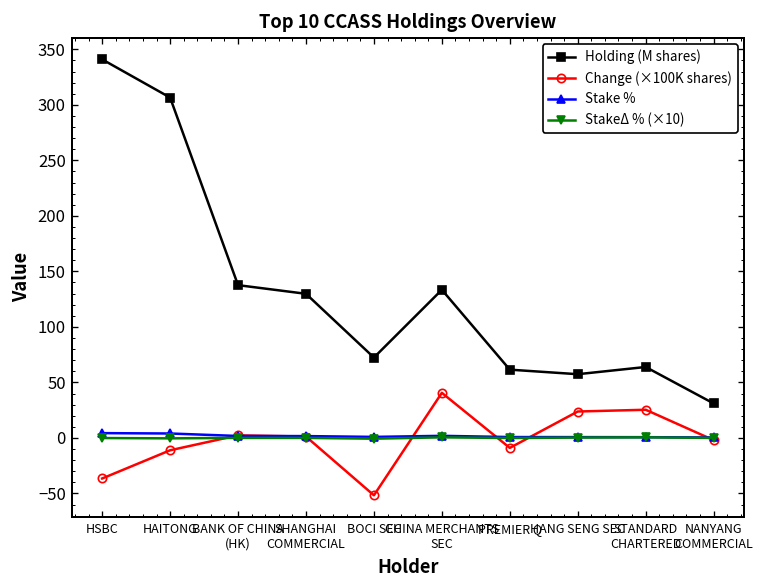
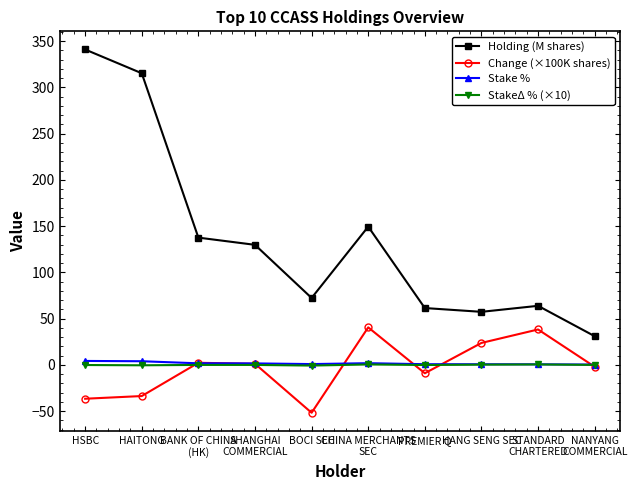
Holding (M shares), HAITONG: 310 -> 320
Change (×100K shares), HAITONG: -10 -> -30
Holding (M shares), CHINA MERCHANTS SEC: 130 -> 150
Change (×100K shares), STANDARD CHARTERED: 30 -> 40
